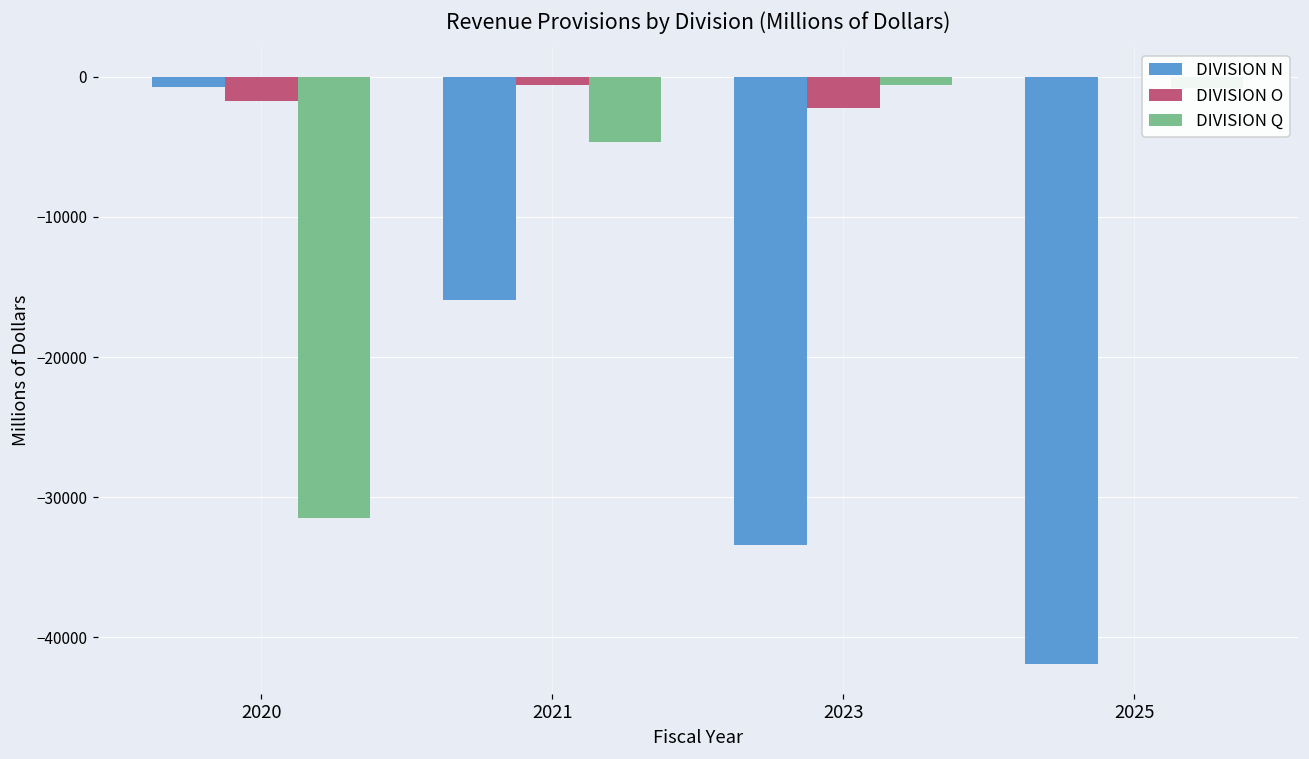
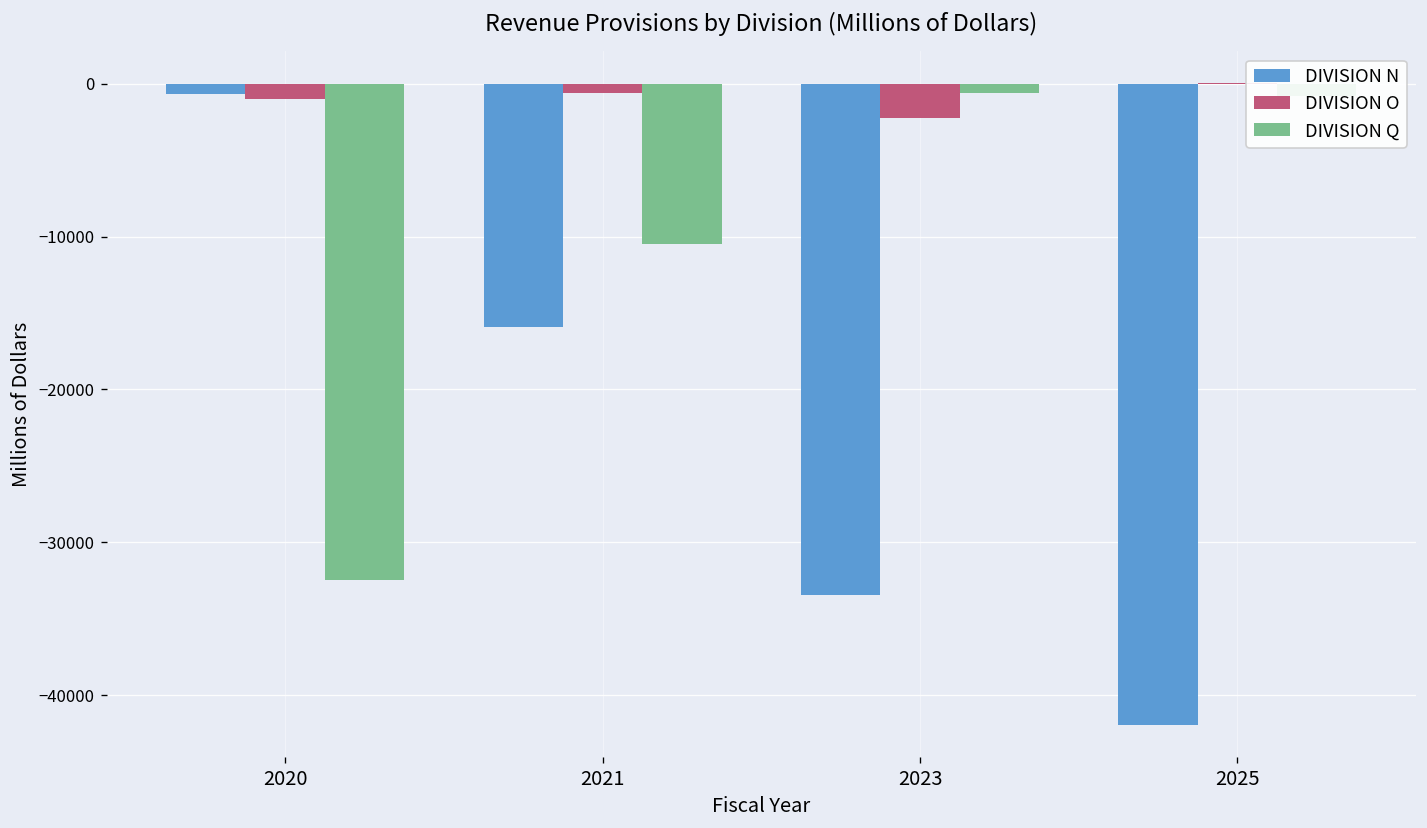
DIVISION O, 2020: -1700 -> -1000
DIVISION Q, 2020: -31500 -> -32500
DIVISION Q, 2021: -4700 -> -10500
